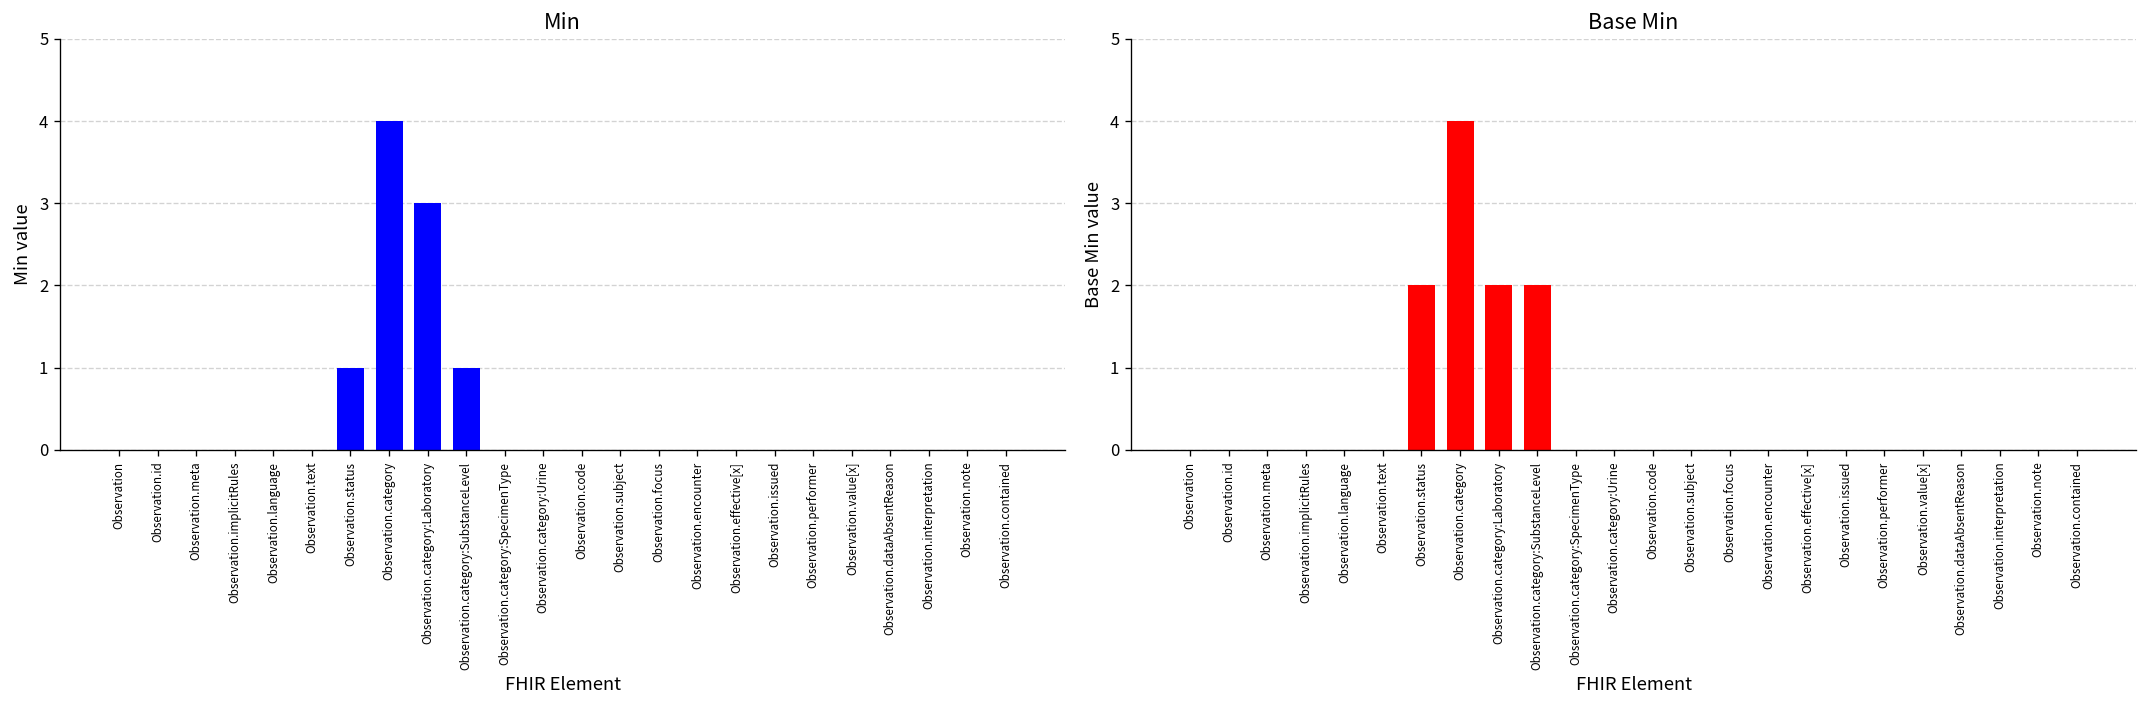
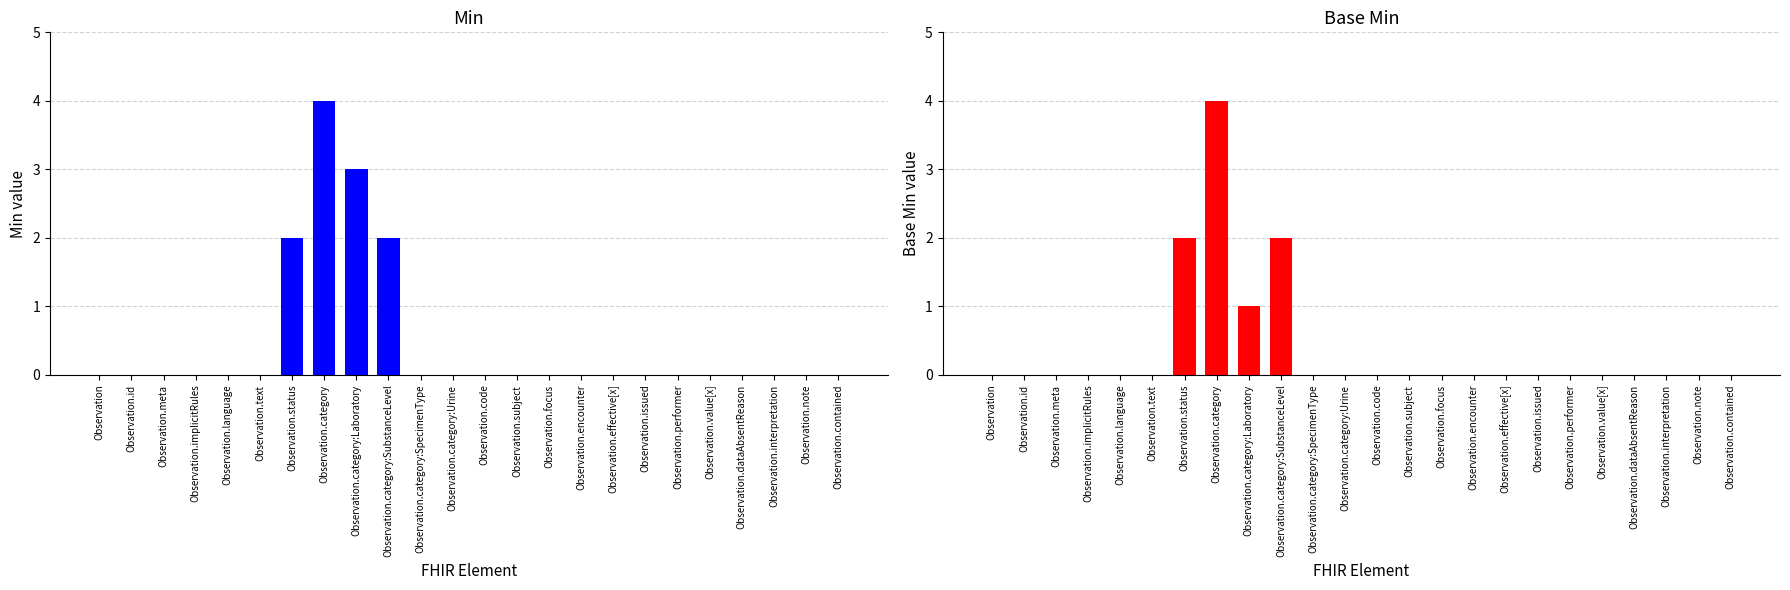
Min, Observation.status: 1 -> 2
Min, Observation.category:SubstanceLevel: 1 -> 2
Base Min, Observation.category:Laboratory: 2 -> 1
